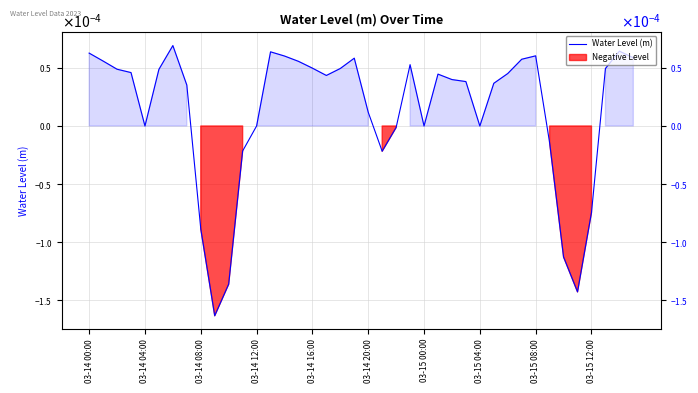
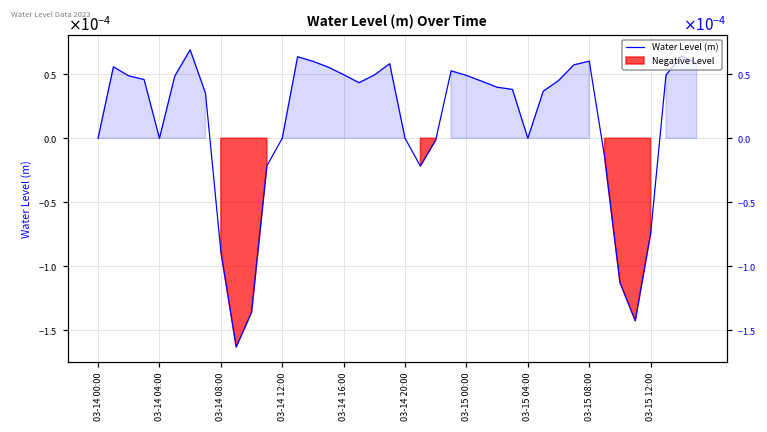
03-14 00:00: 0.0001 -> 0.0000
03-14 20:00: 0.00001 -> 0.00000
03-15 00:00: 0.00000 -> 0.00005
